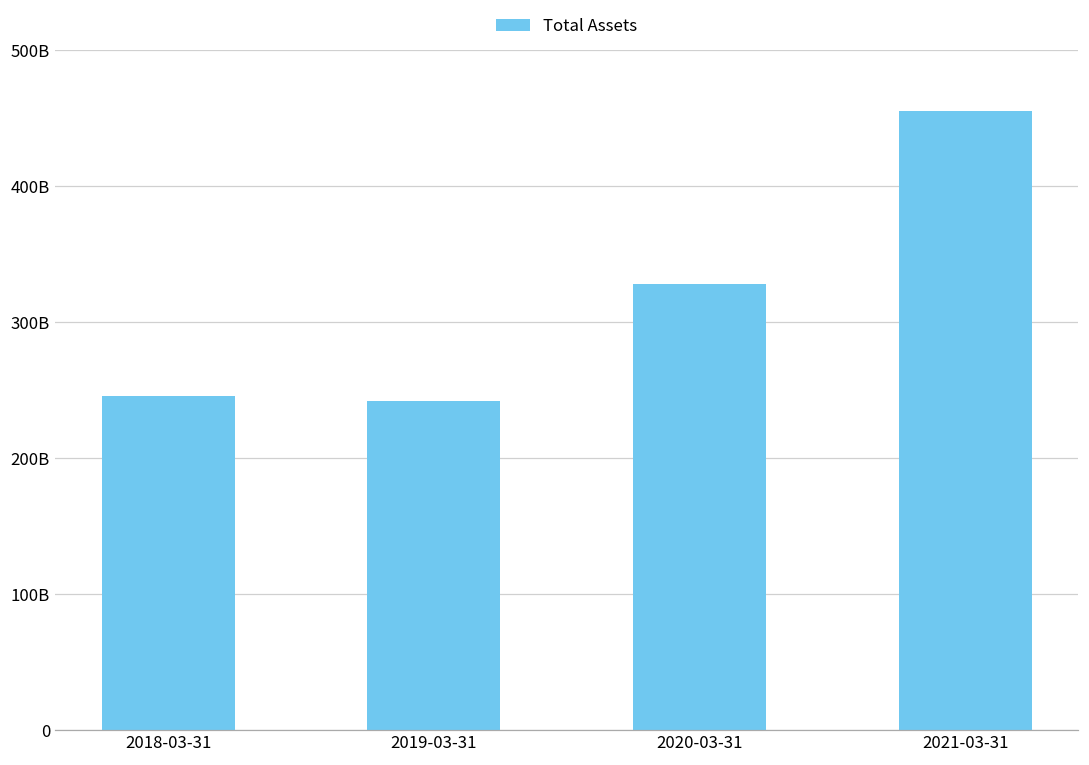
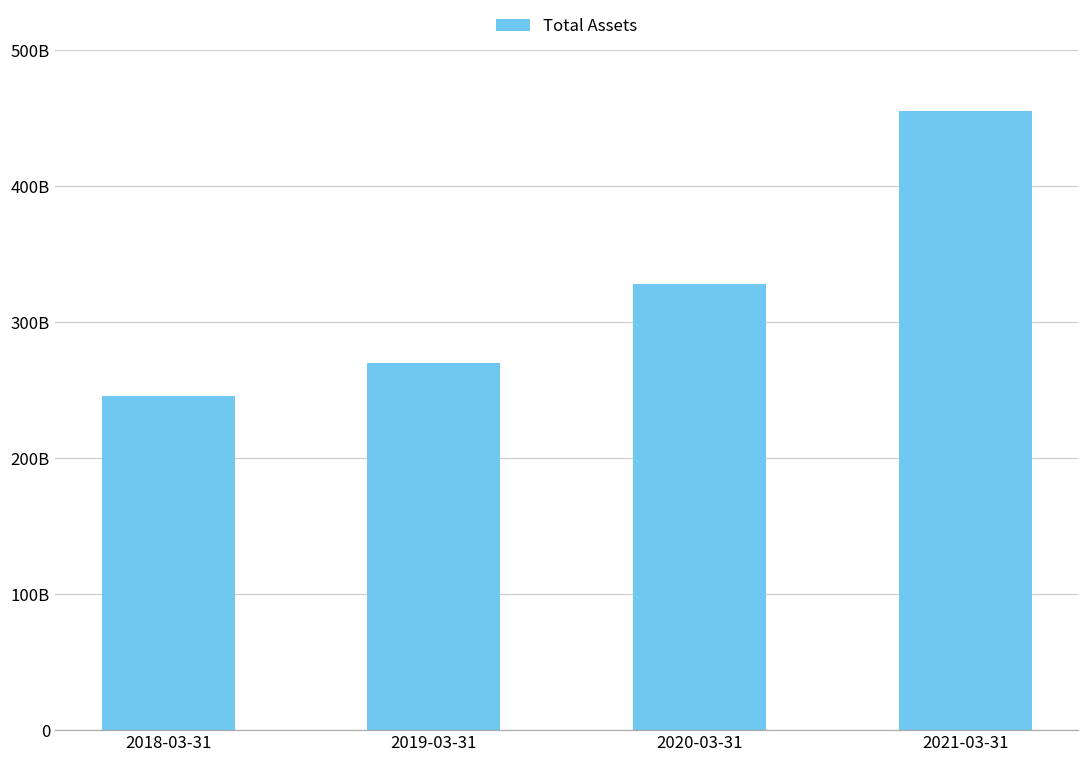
2019-03-31: 242000000000 -> 270000000000
